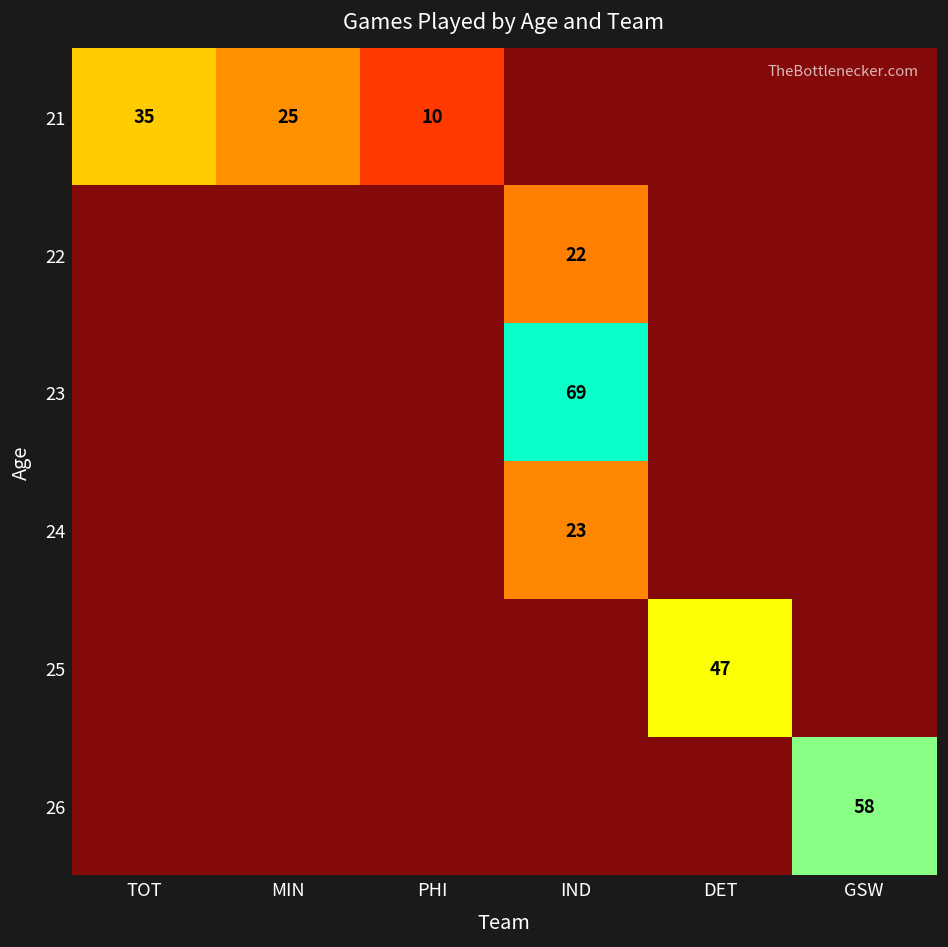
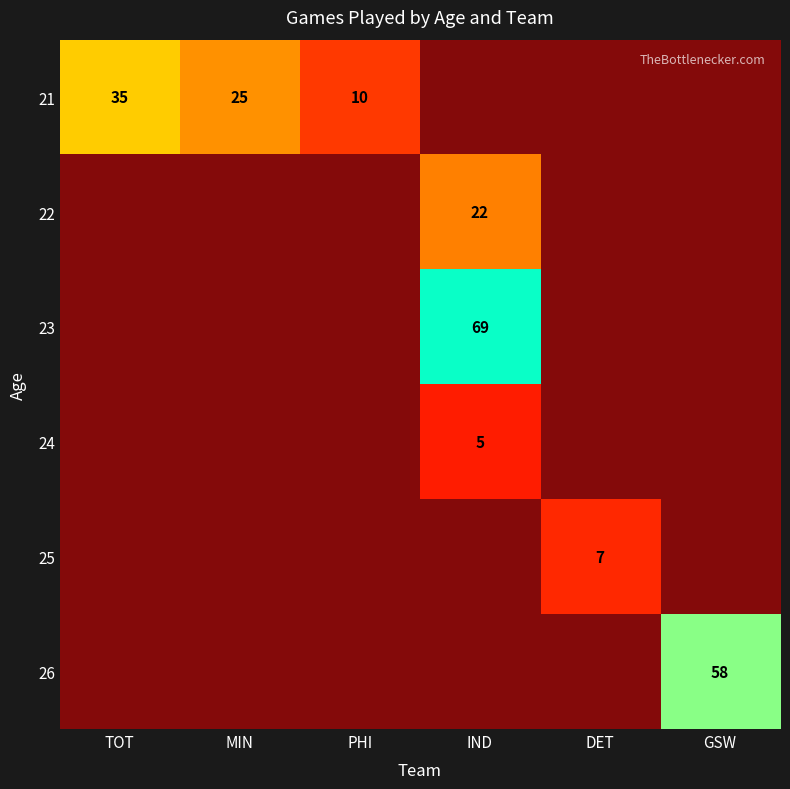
24, IND: 23 -> 5
25, DET: 47 -> 7
